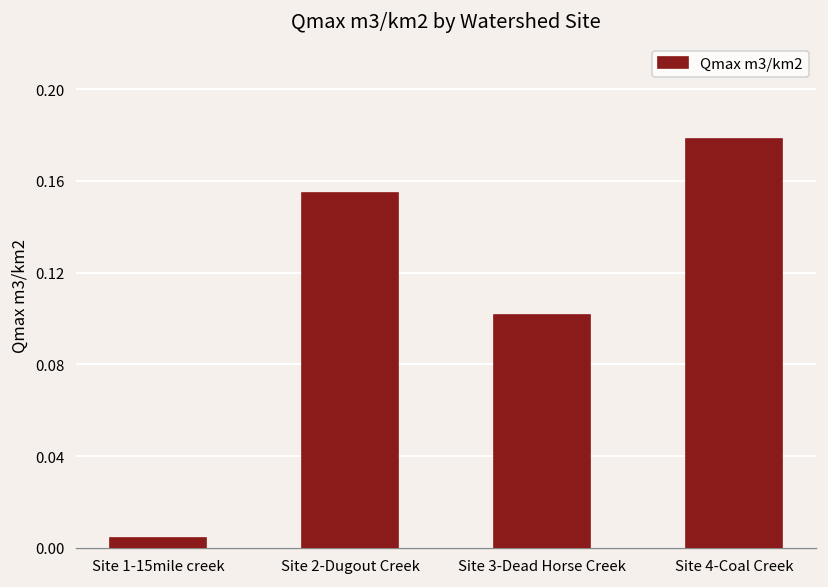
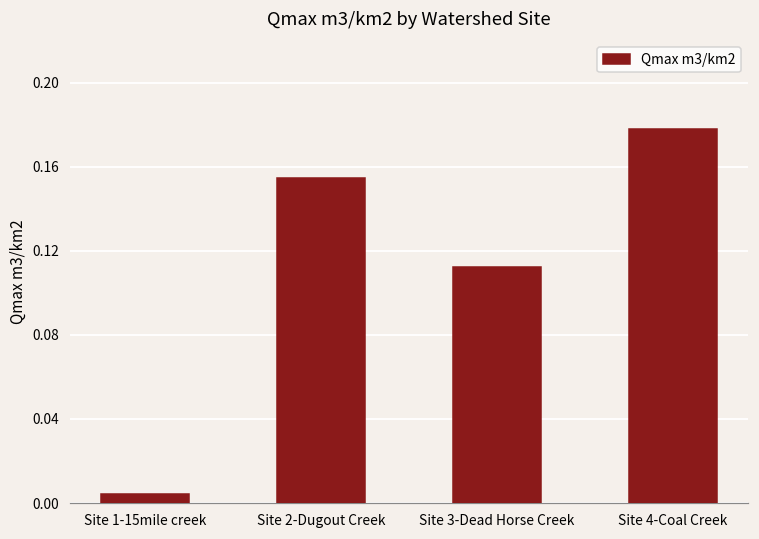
Site 3-Dead Horse Creek: 0.101 -> 0.112
